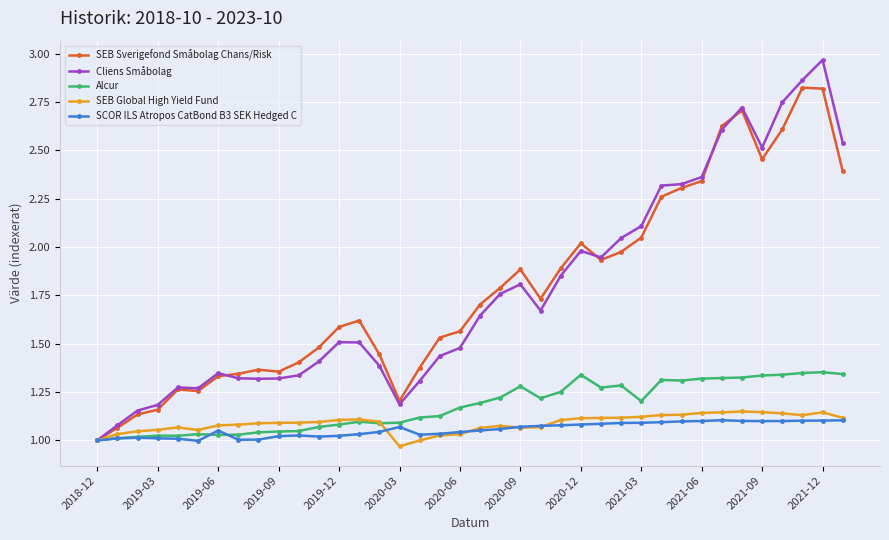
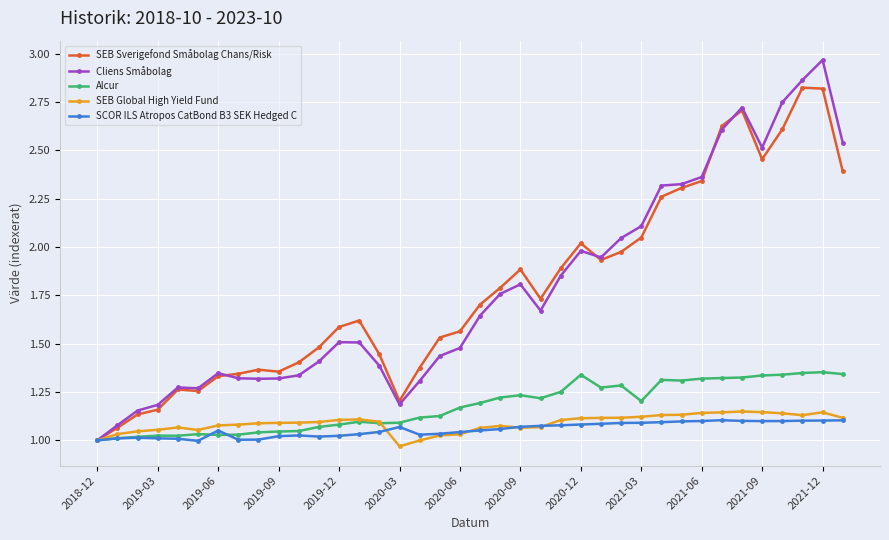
Alcur, 2020-09: 1.28 -> 1.23
